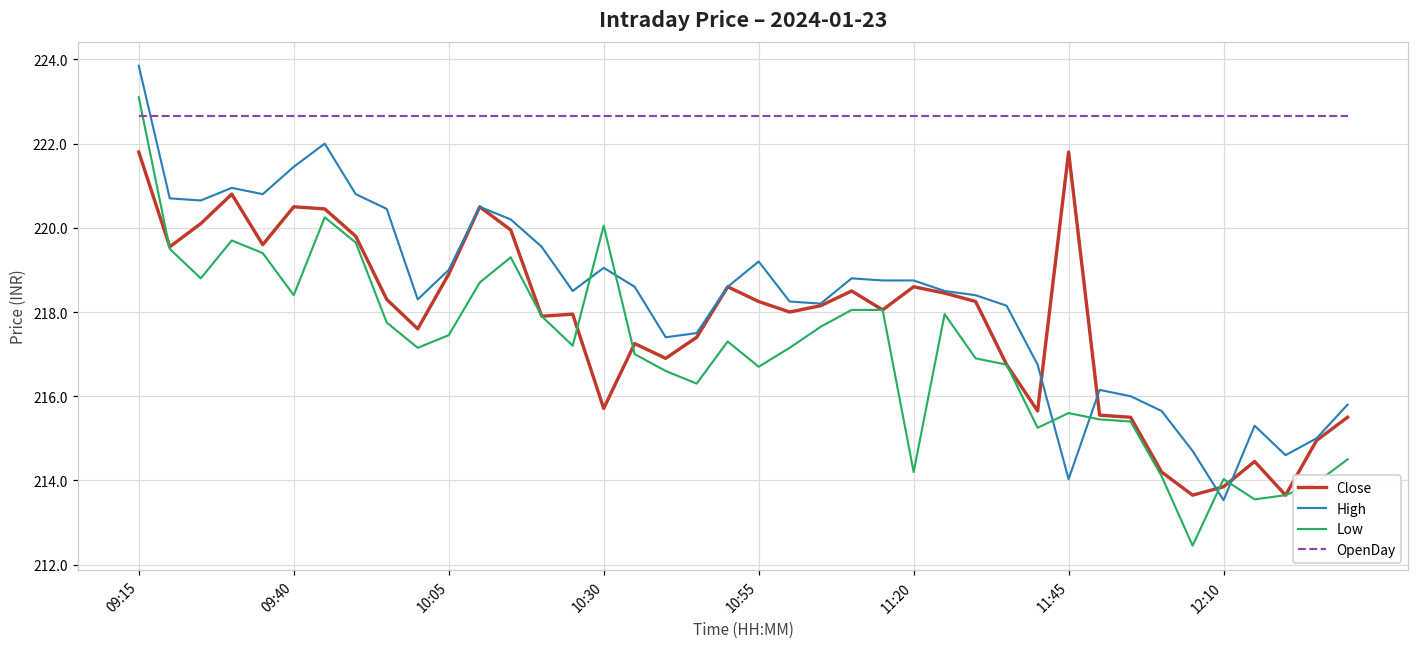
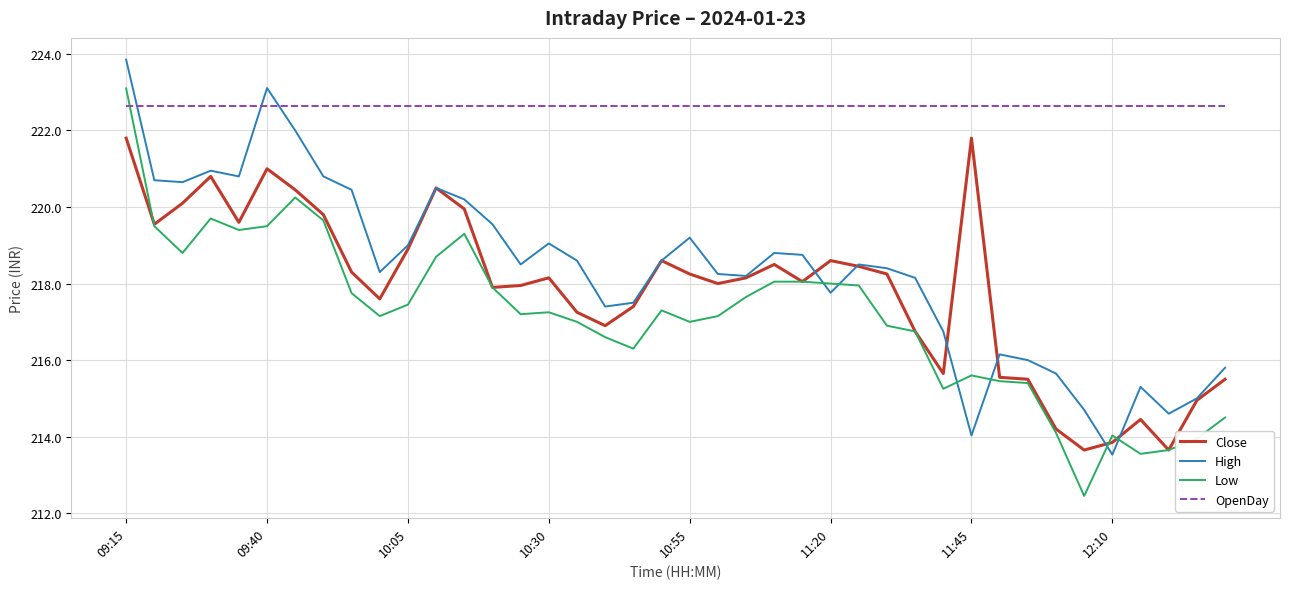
Close, 09:40: 220.5 -> 221.0
High, 09:40: 221.5 -> 223.1
Low, 09:40: 218.4 -> 219.5
Close, 10:30: 215.7 -> 218.2
Low, 10:30: 220.1 -> 217.3
Low, 10:55: 216.7 -> 217.0
High, 11:20: 218.8 -> 217.8
Low, 11:20: 214.2 -> 218.0
